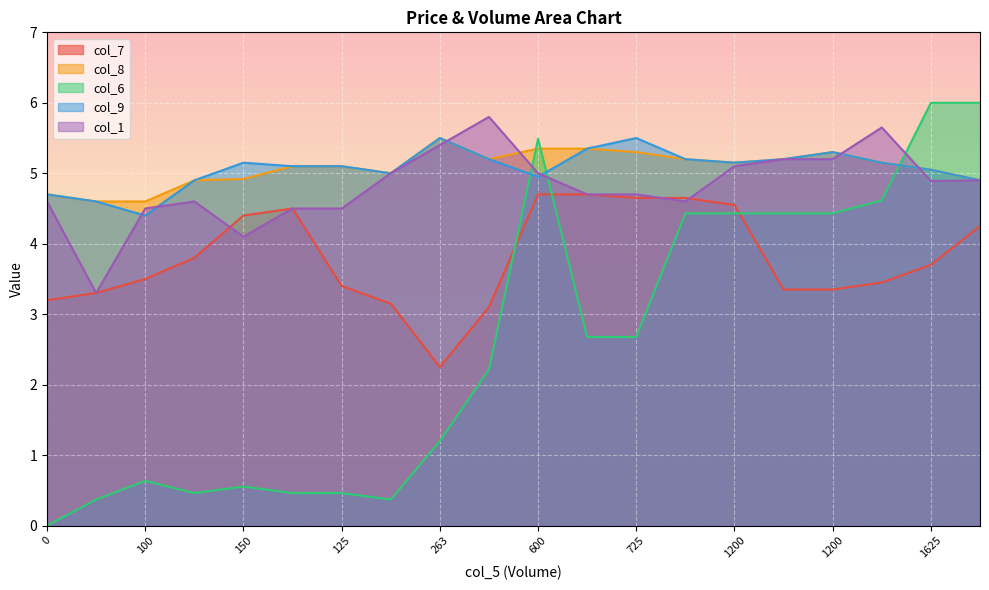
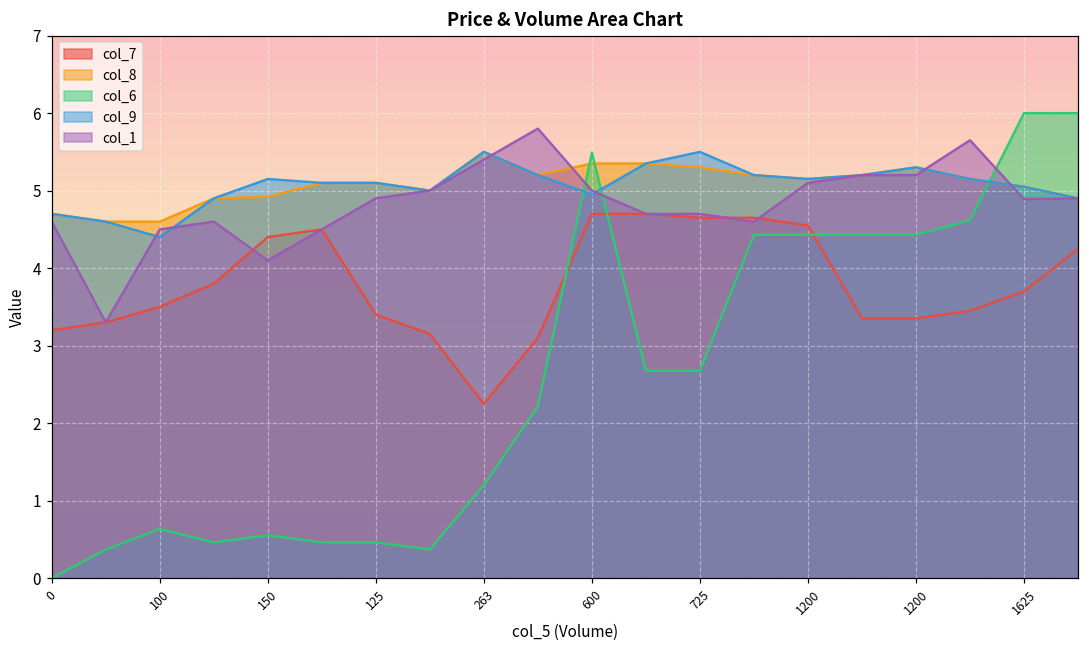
col_1, 125: 4.5 -> 4.9
